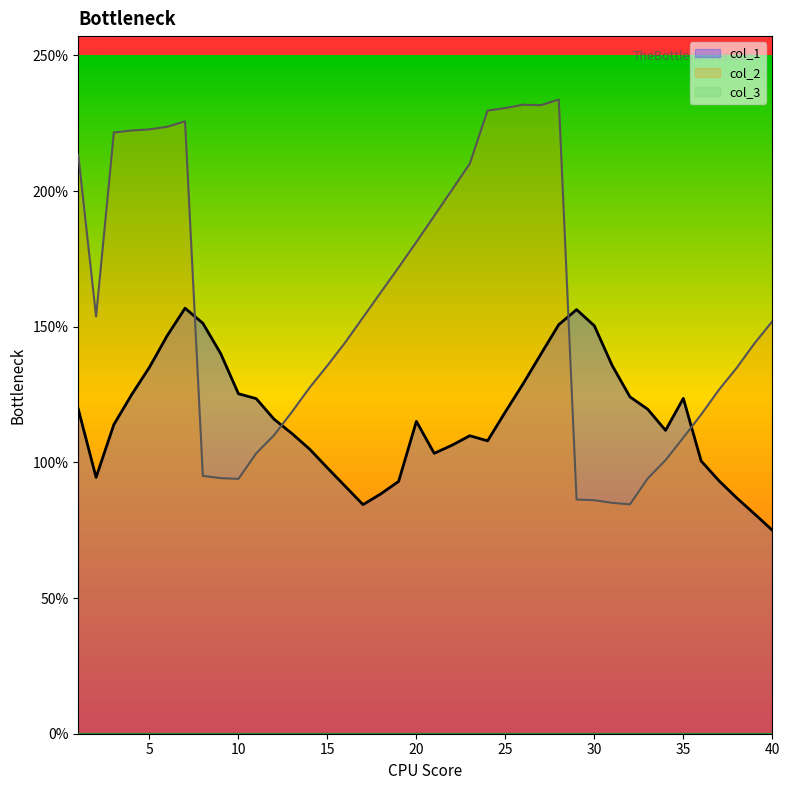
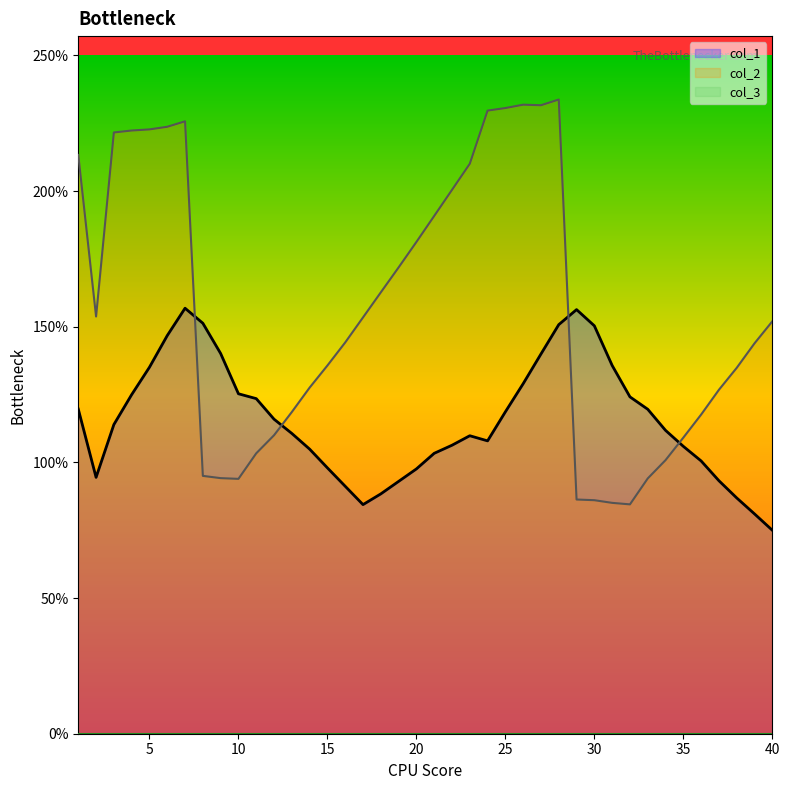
col_1, 20: 115% -> 98%
col_1, 35: 124% -> 106%
